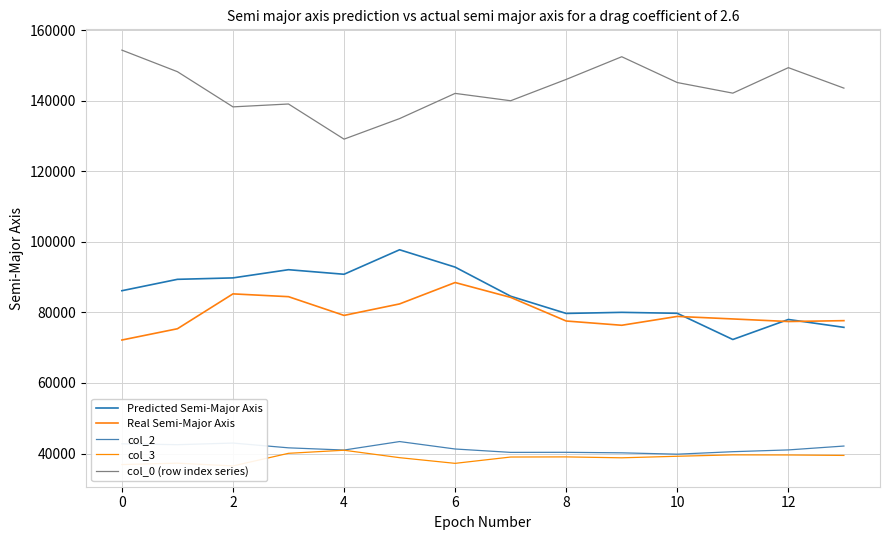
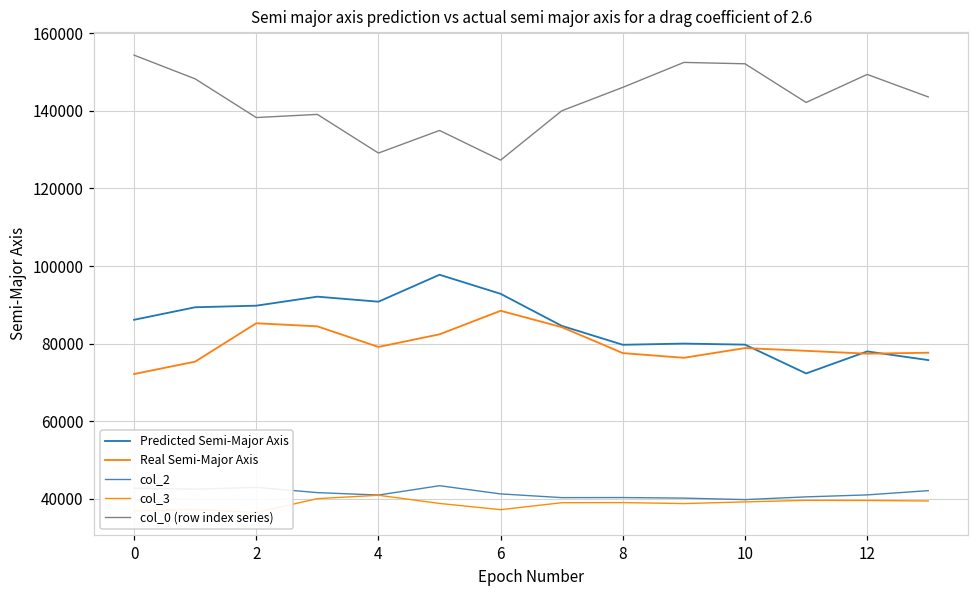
col_0 (row index series), 6: 142000 -> 127000
col_0 (row index series), 10: 145000 -> 152000
